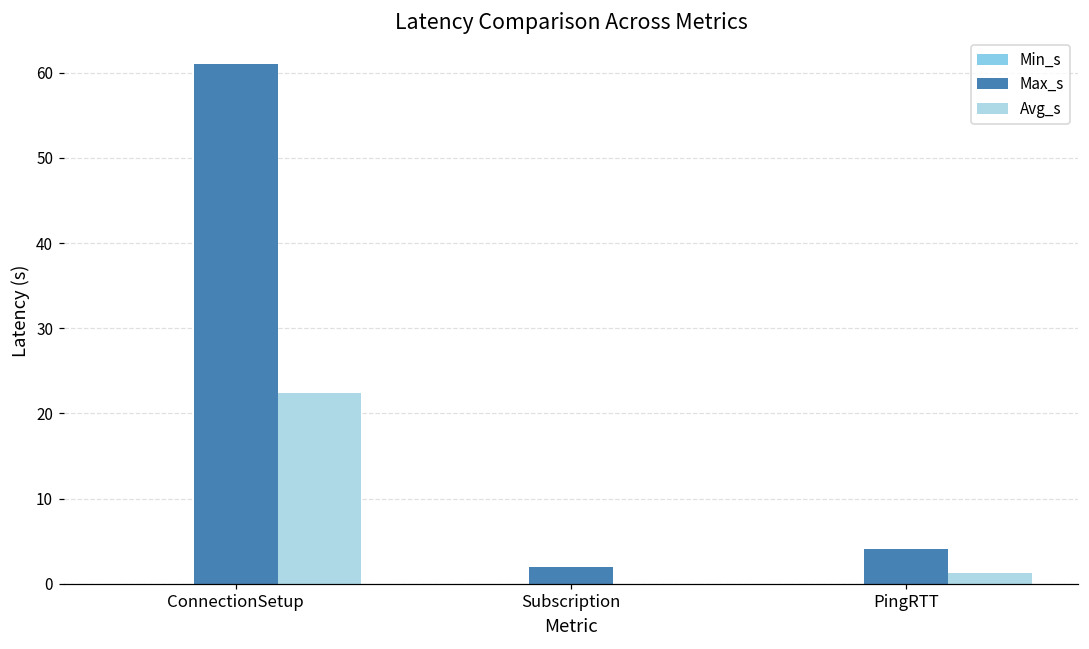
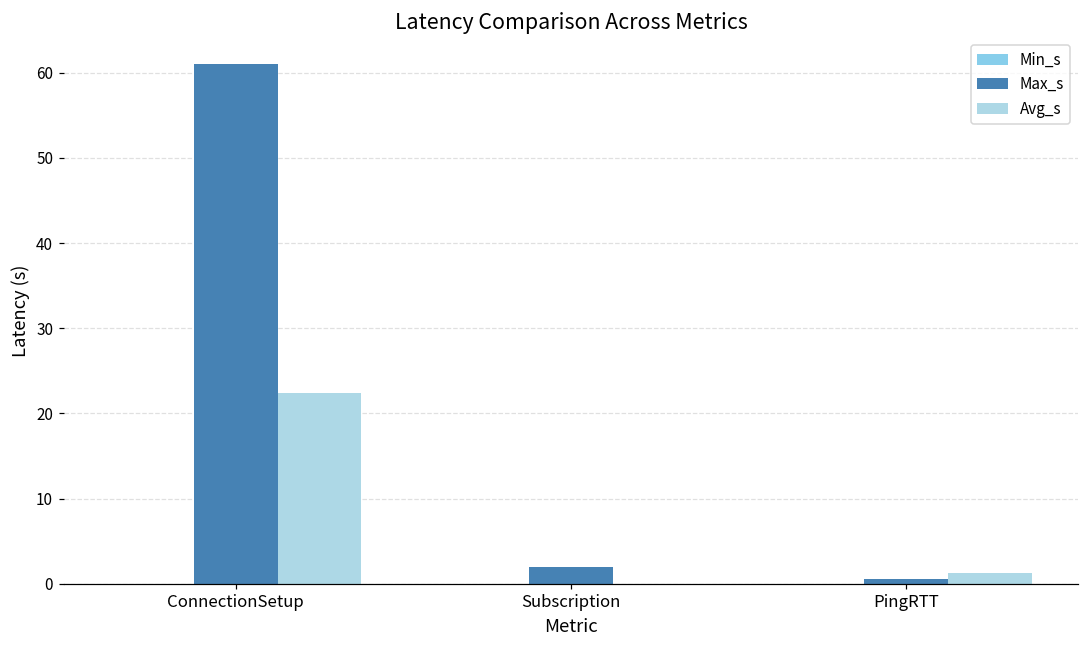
Max_s, PingRTT: 4 -> 1
